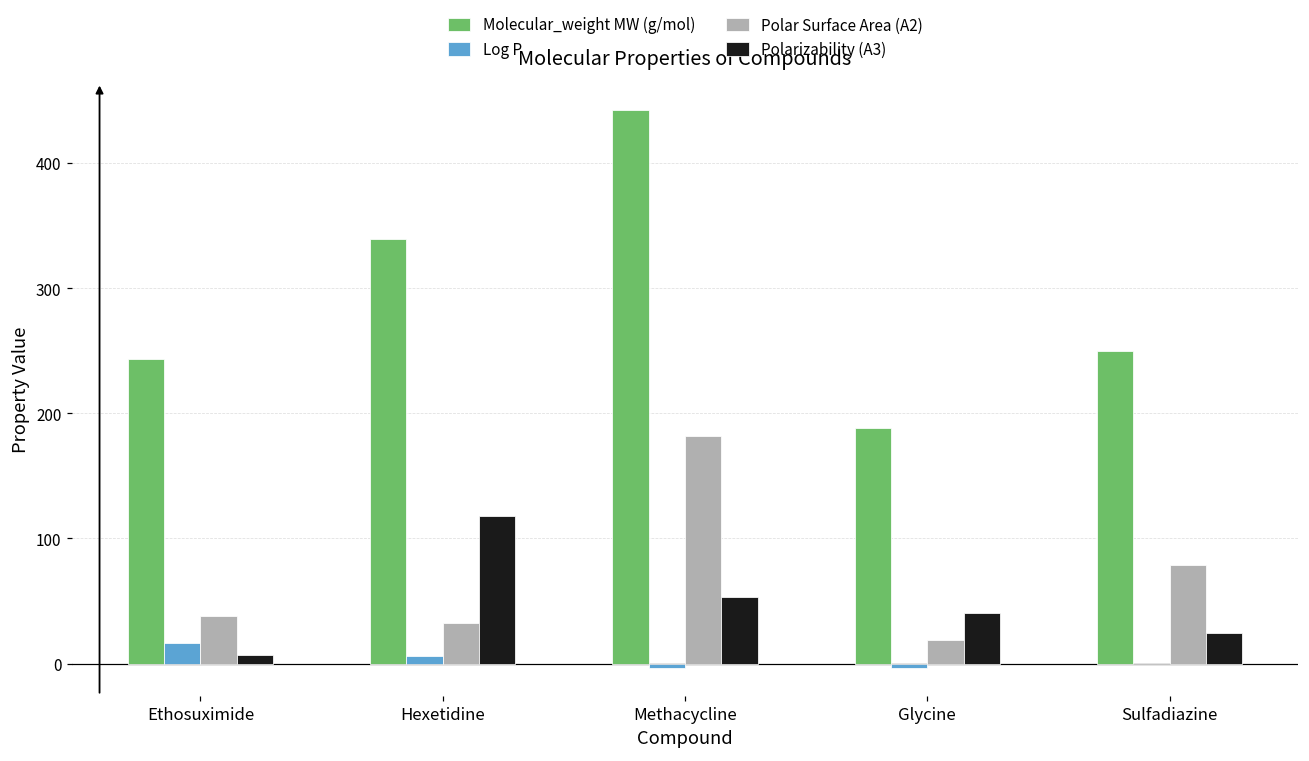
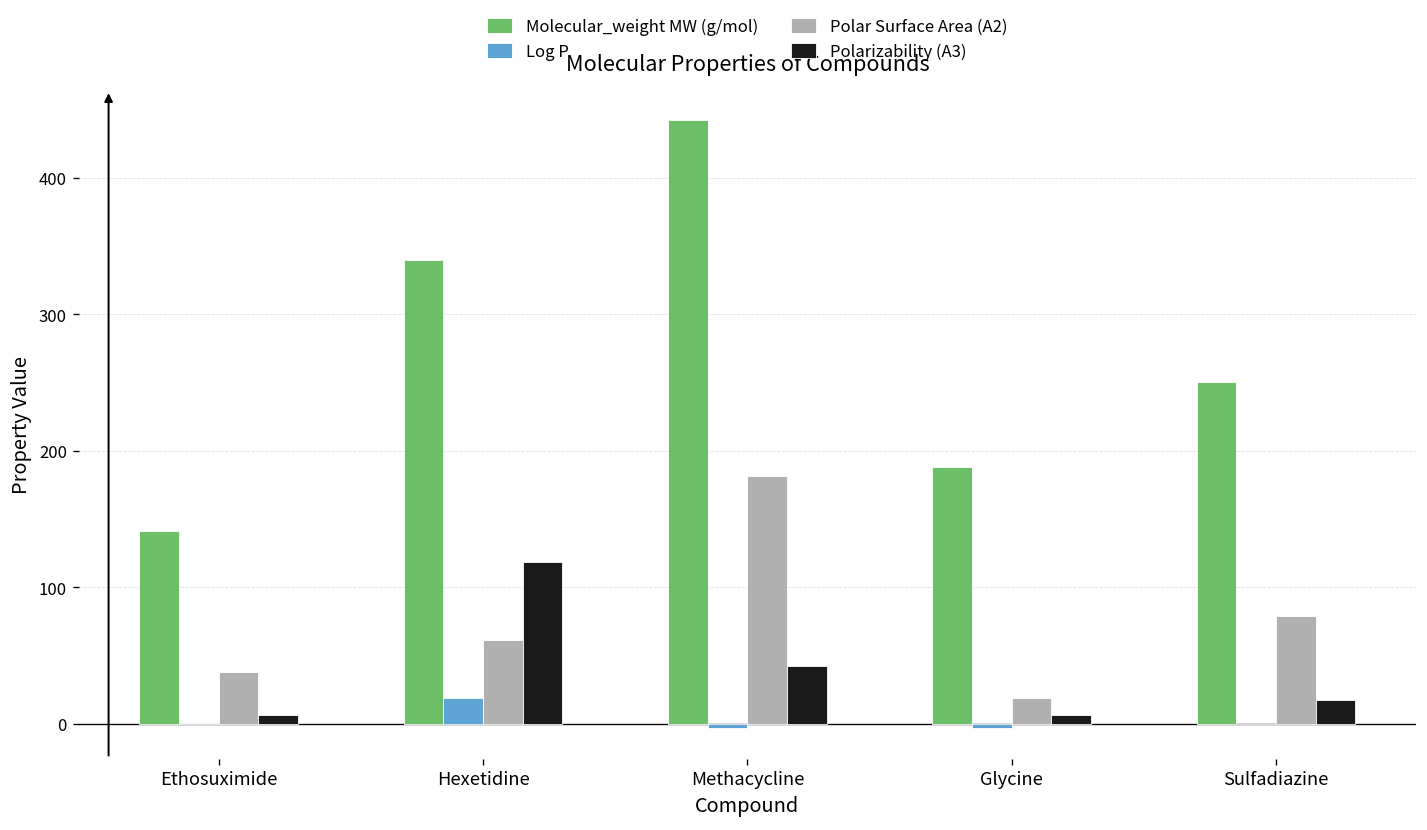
Molecular_weight MW (g/mol), Ethosuximide: 244 -> 141
Log P, Ethosuximide: 16 -> 0
Log P, Hexetidine: 6 -> 19
Polar Surface Area (A2), Hexetidine: 33 -> 62
Polarizability (A3), Methacycline: 53 -> 42
Polarizability (A3), Glycine: 40 -> 7
Polarizability (A3), Sulfadiazine: 24 -> 17
